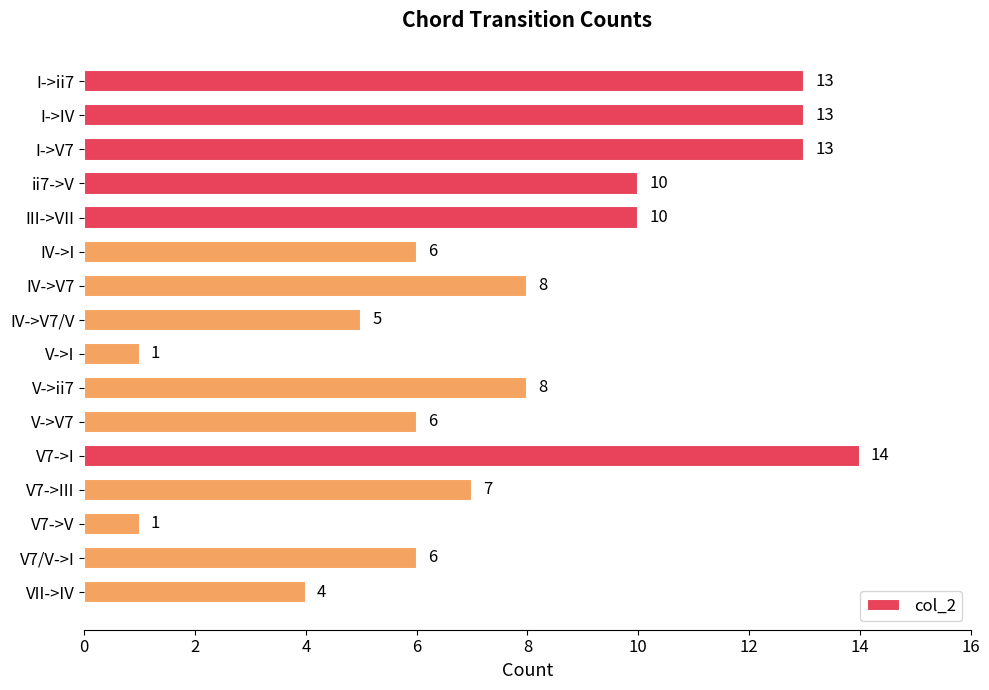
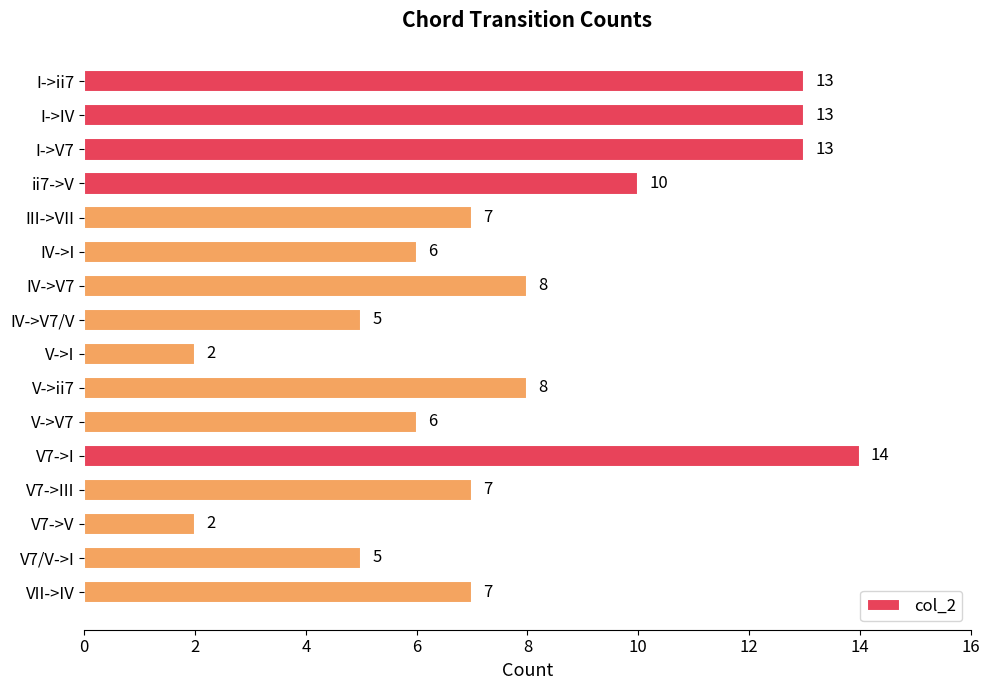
III->VII: 10 -> 7
V->I: 1 -> 2
V7->V: 1 -> 2
V7/V->I: 6 -> 5
VII->IV: 4 -> 7
